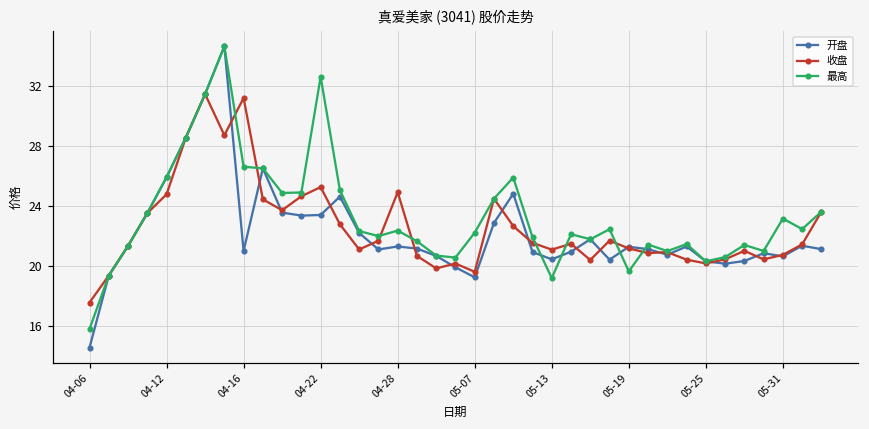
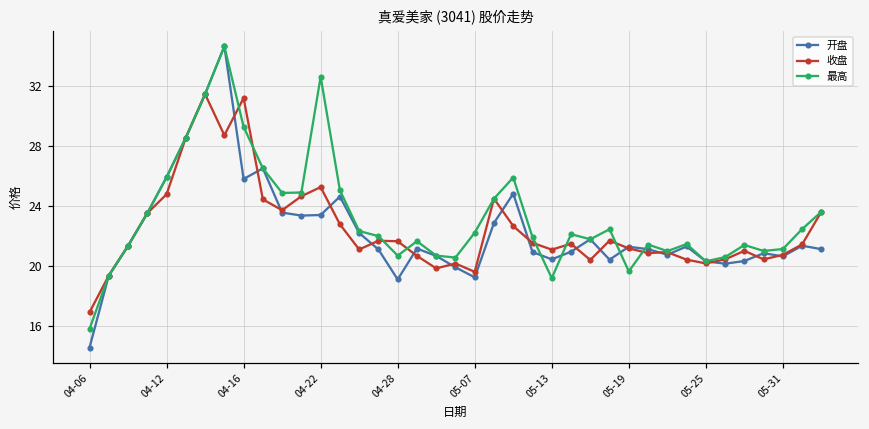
收盘, 04-06: 17.6 -> 16.9
开盘, 04-16: 21.0 -> 25.8
最高, 04-16: 26.6 -> 29.3
开盘, 04-28: 21.3 -> 19.1
收盘, 04-28: 24.9 -> 21.7
最高, 04-28: 22.4 -> 20.7
最高, 05-31: 23.2 -> 21.1
